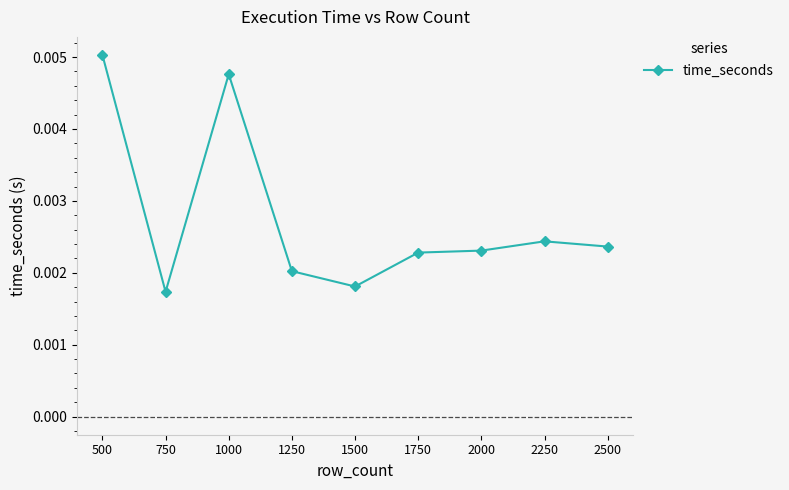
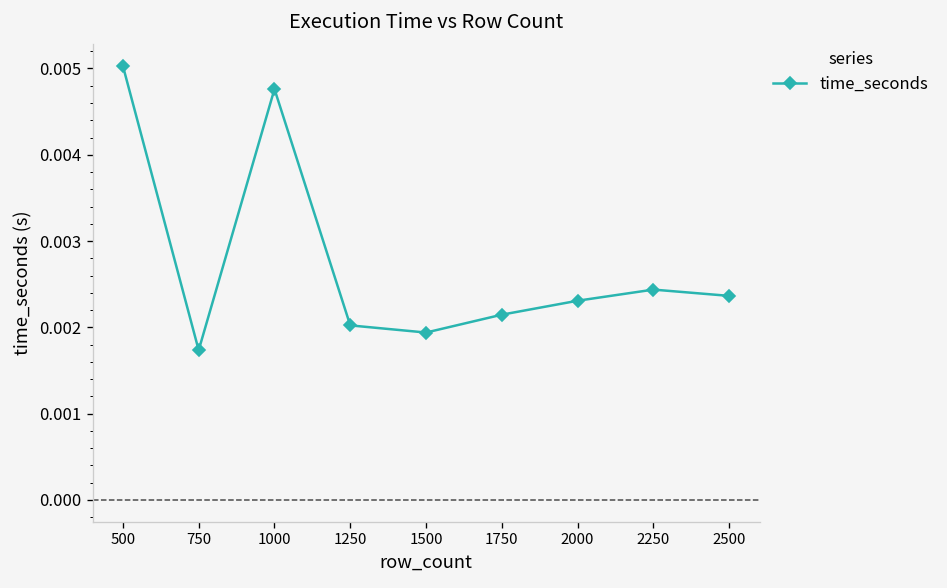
1500: 0.0018 -> 0.0019
1750: 0.0023 -> 0.0021
